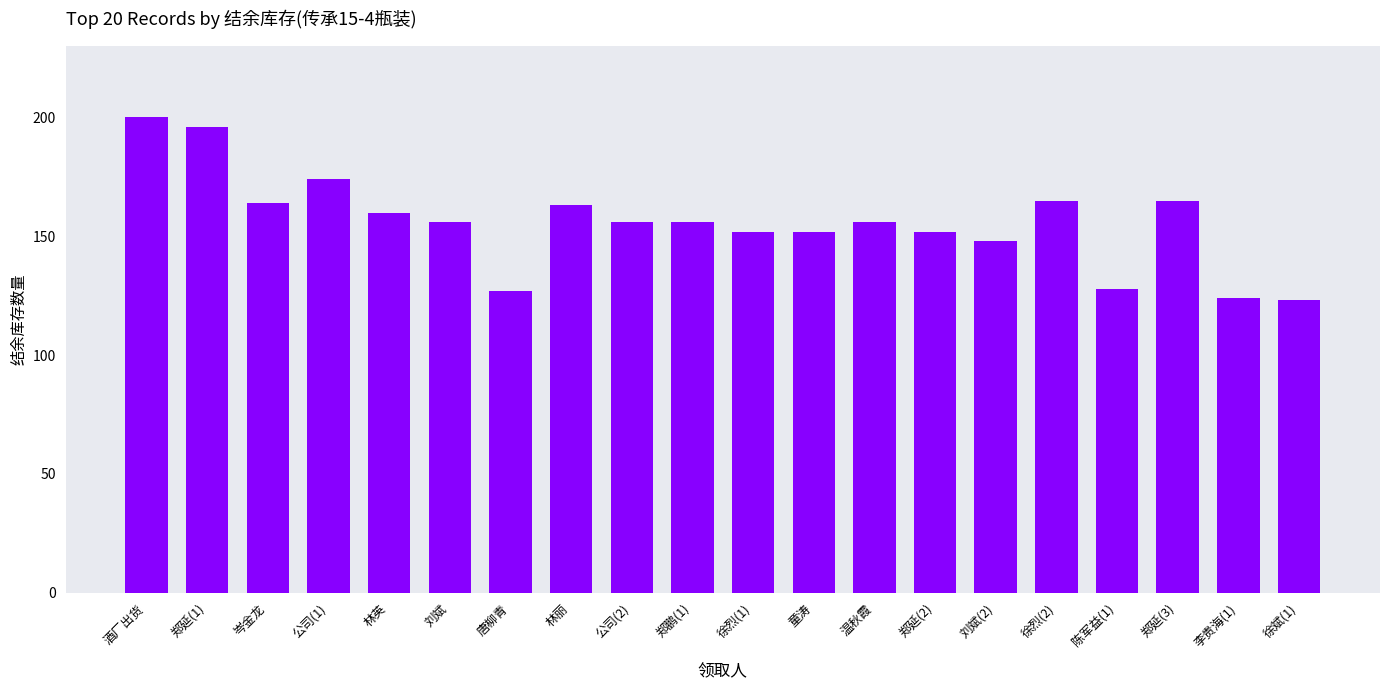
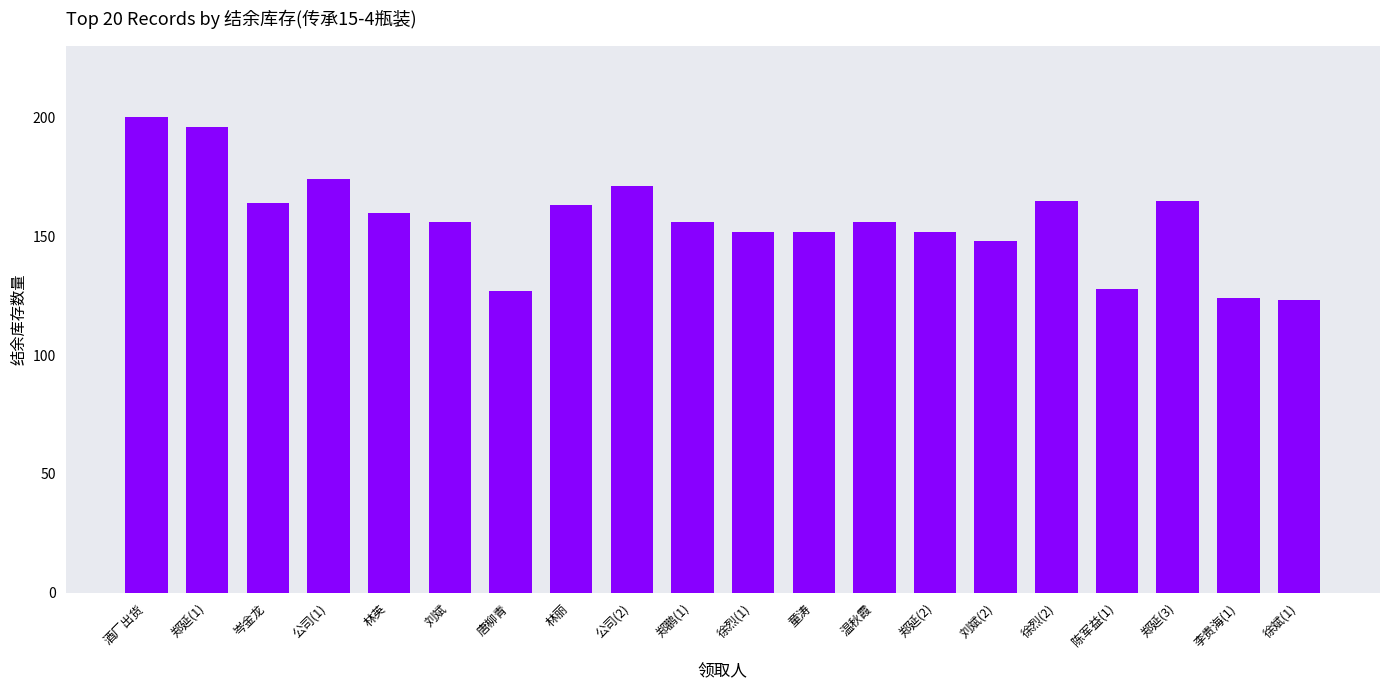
公司(2): 156 -> 171
